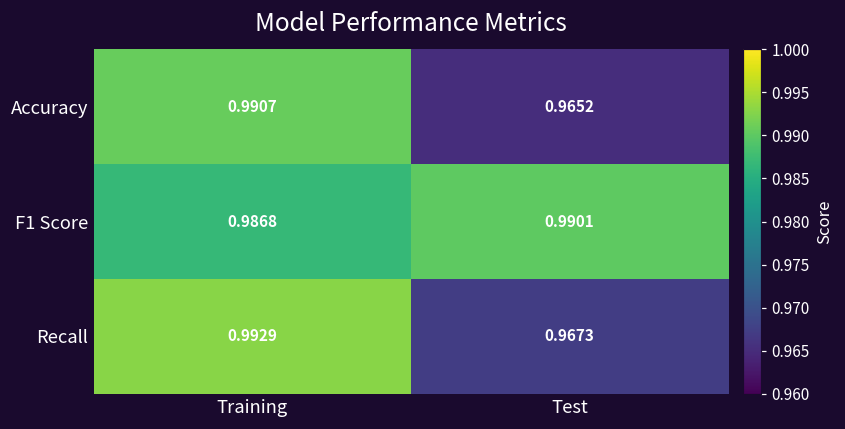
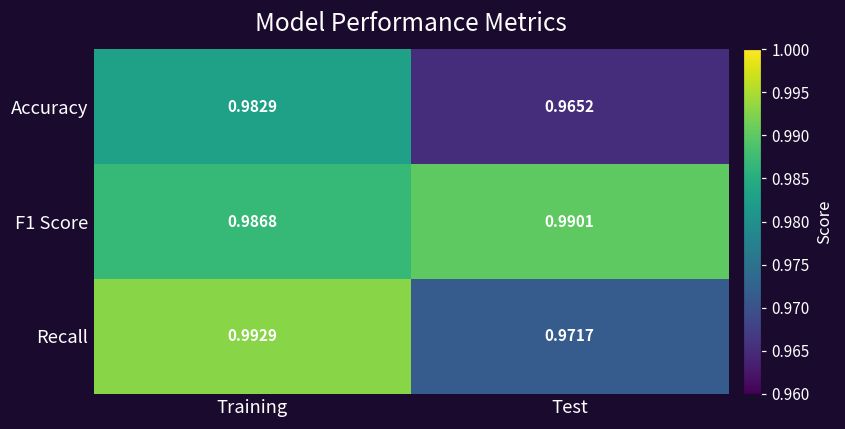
Accuracy, Training: 0.9907 -> 0.9829
Recall, Test: 0.9673 -> 0.9717
